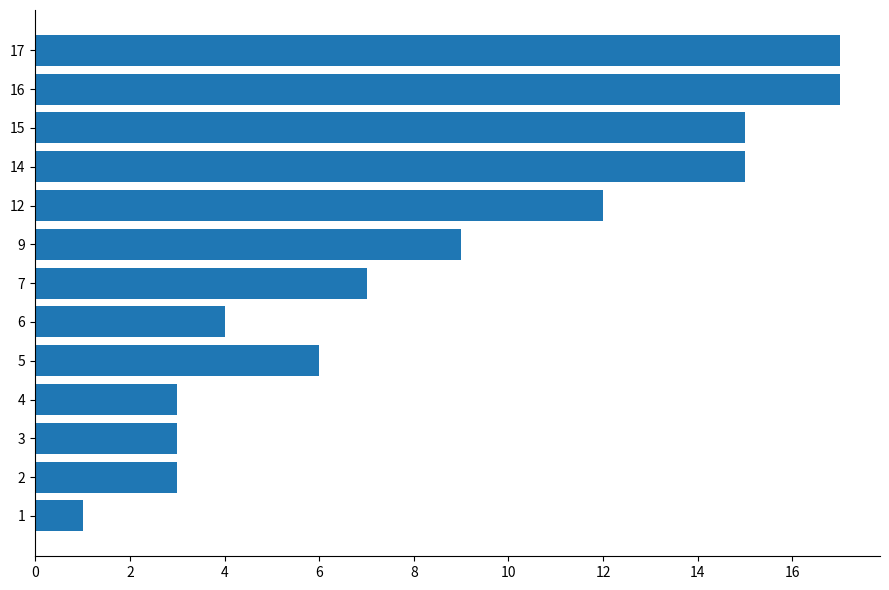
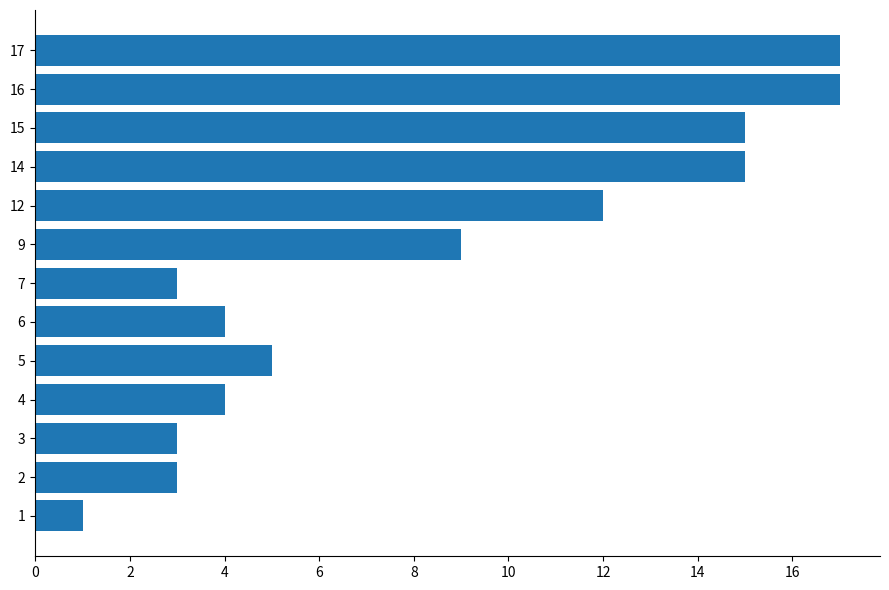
7: 7 -> 3
5: 6 -> 5
4: 3 -> 4
